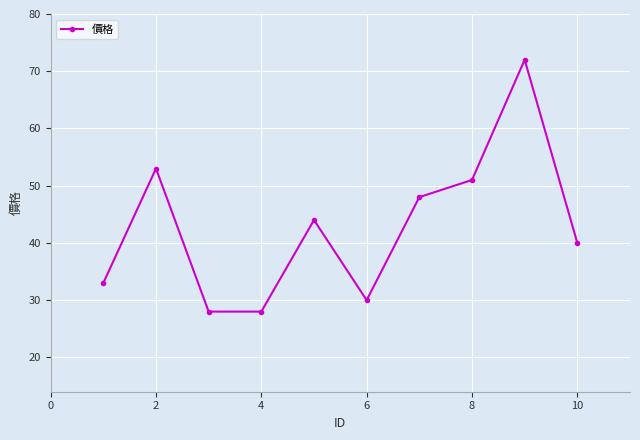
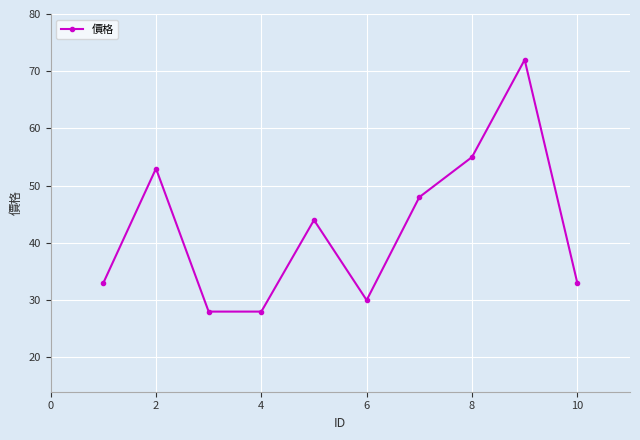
8: 51 -> 55
10: 40 -> 33
